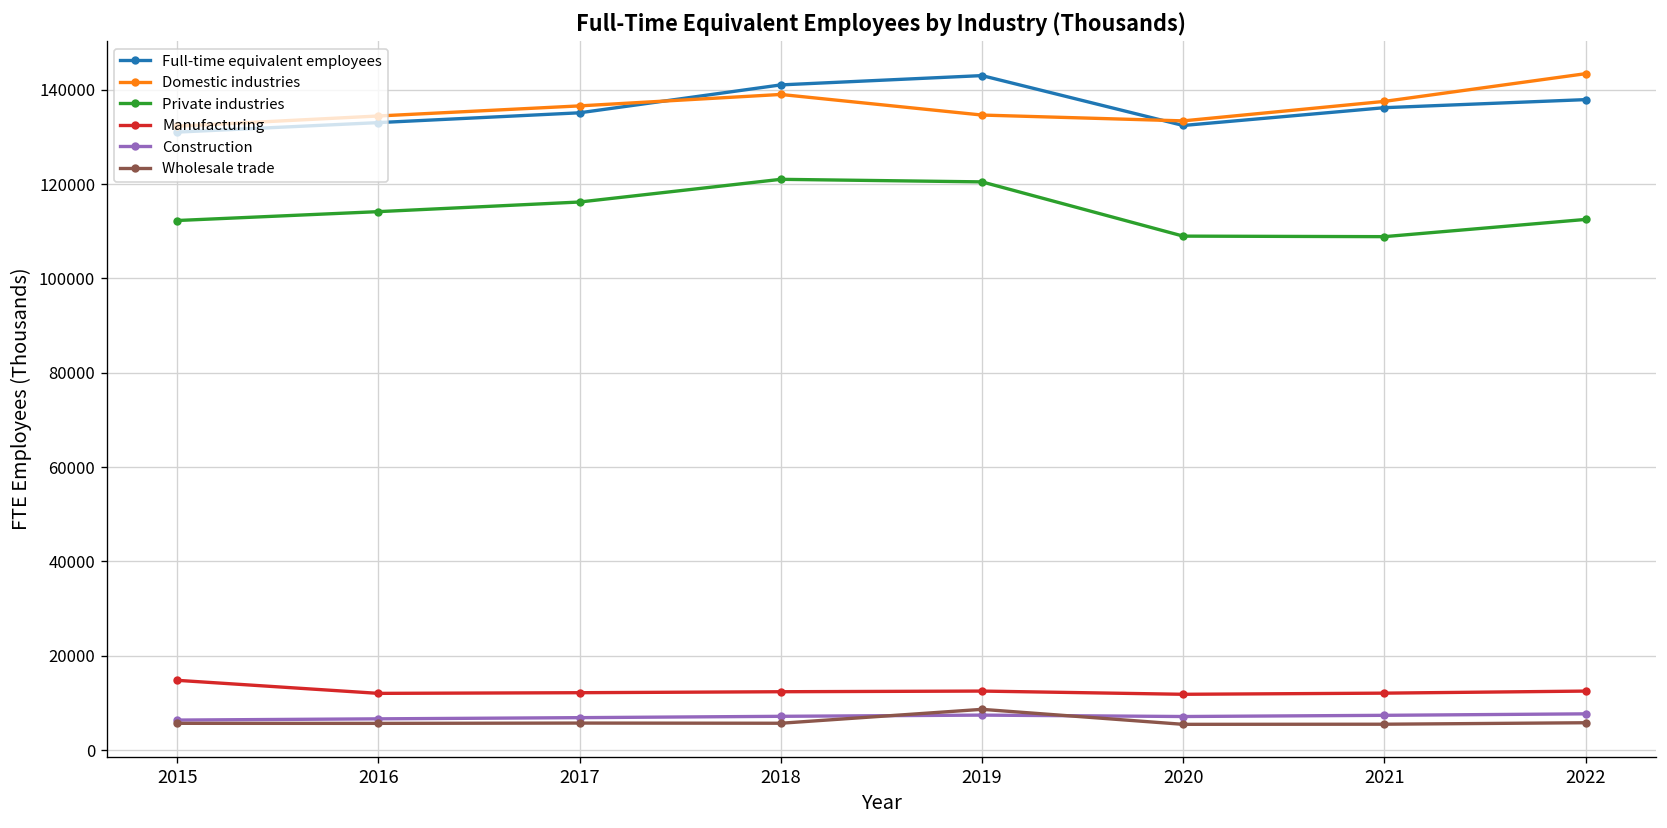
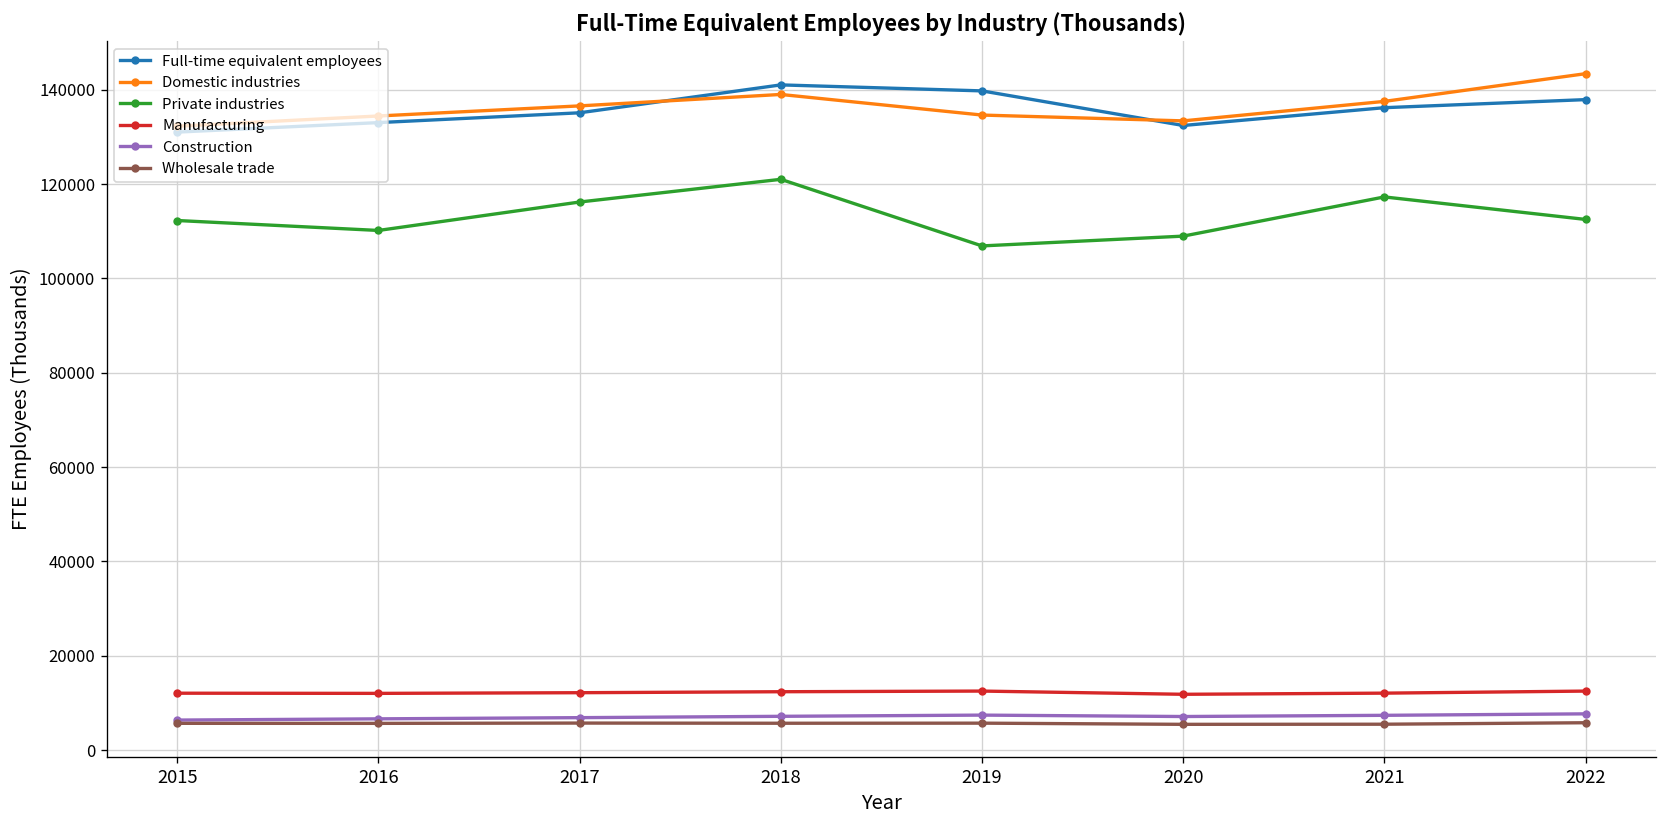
Manufacturing, 2015: 15000 -> 12000
Private industries, 2016: 114000 -> 110000
Full-time equivalent employees, 2019: 143000 -> 140000
Private industries, 2019: 120000 -> 107000
Wholesale trade, 2019: 9000 -> 6000
Private industries, 2021: 109000 -> 117000
